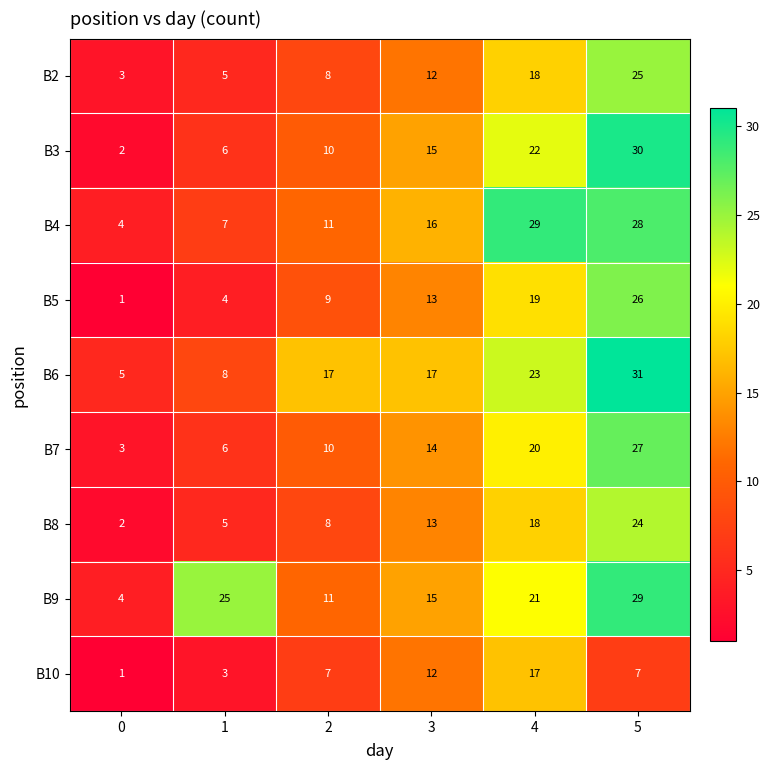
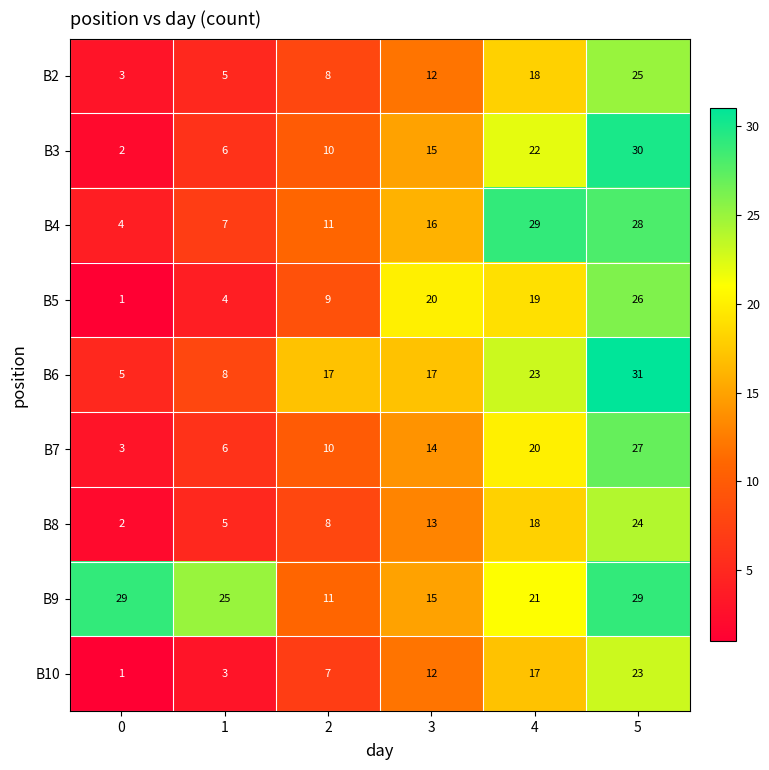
B5, 3: 13 -> 20
B9, 0: 4 -> 29
B10, 5: 7 -> 23
